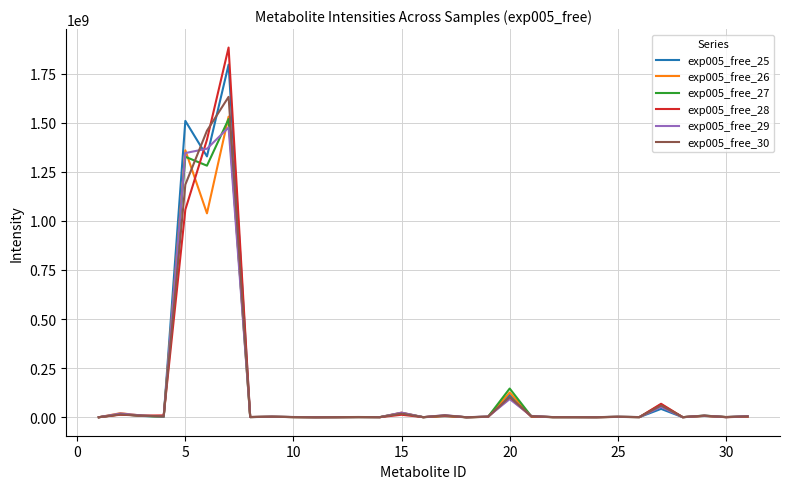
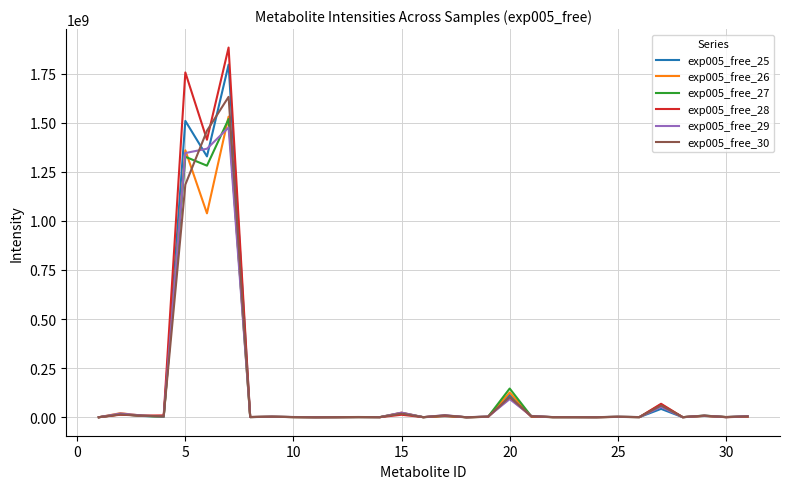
exp005_free_28, 5: 1060000000 -> 1760000000
